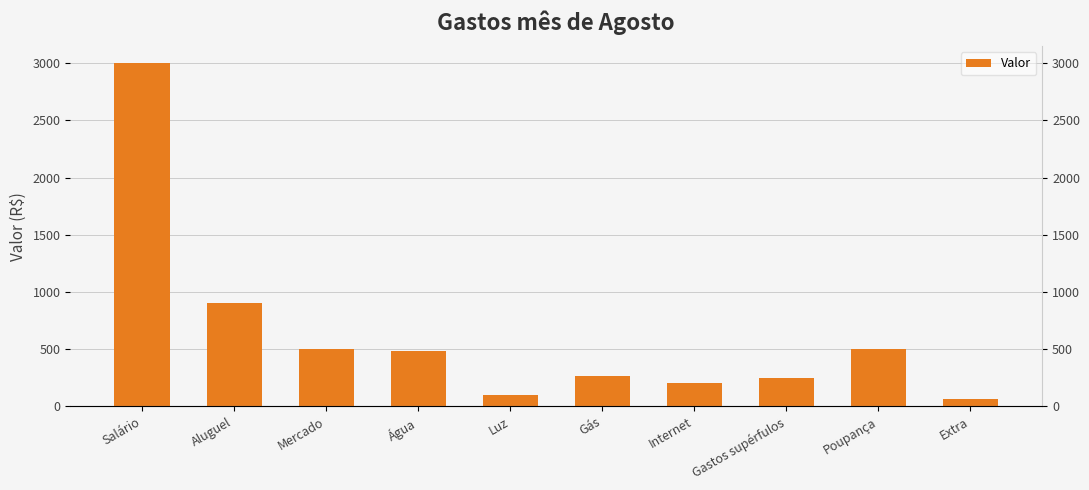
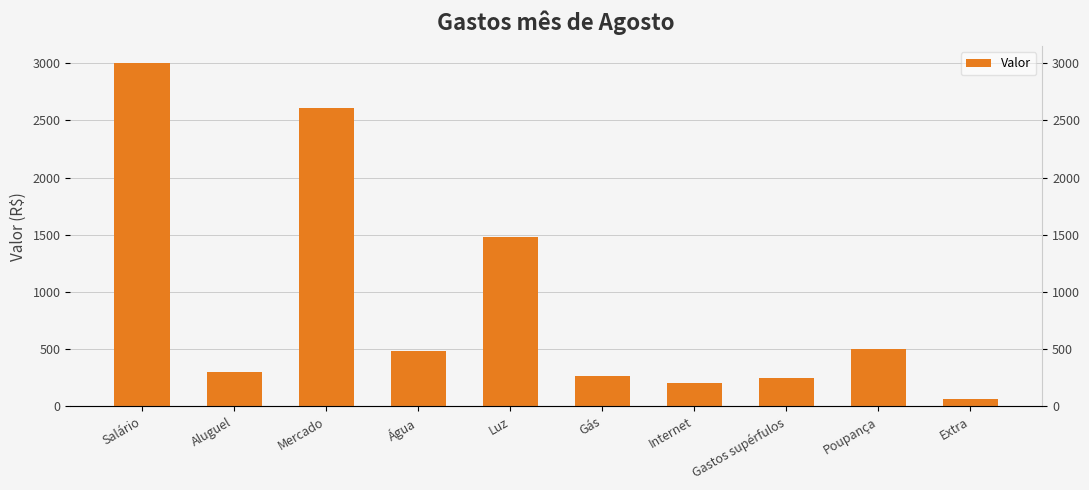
Aluguel: 900 -> 300
Mercado: 500 -> 2610
Luz: 100 -> 1480
